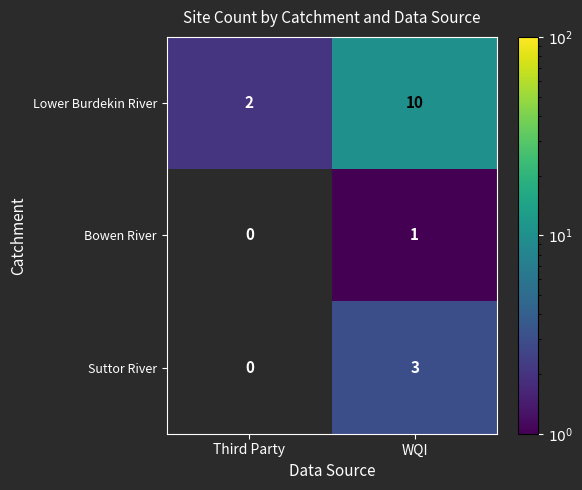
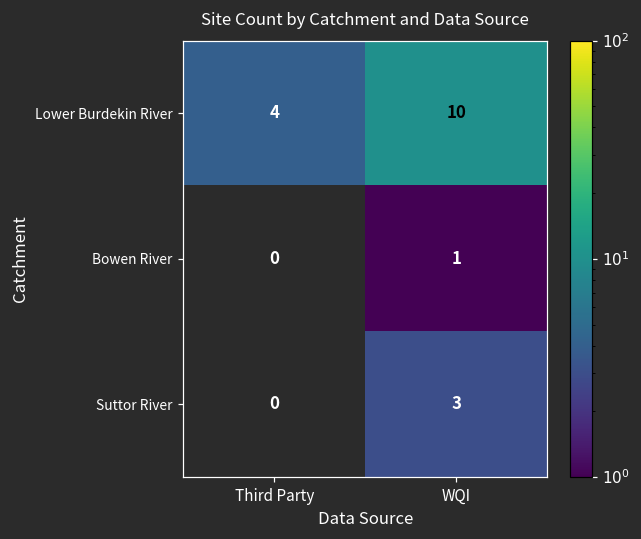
Lower Burdekin River, Third Party: 2 -> 4
